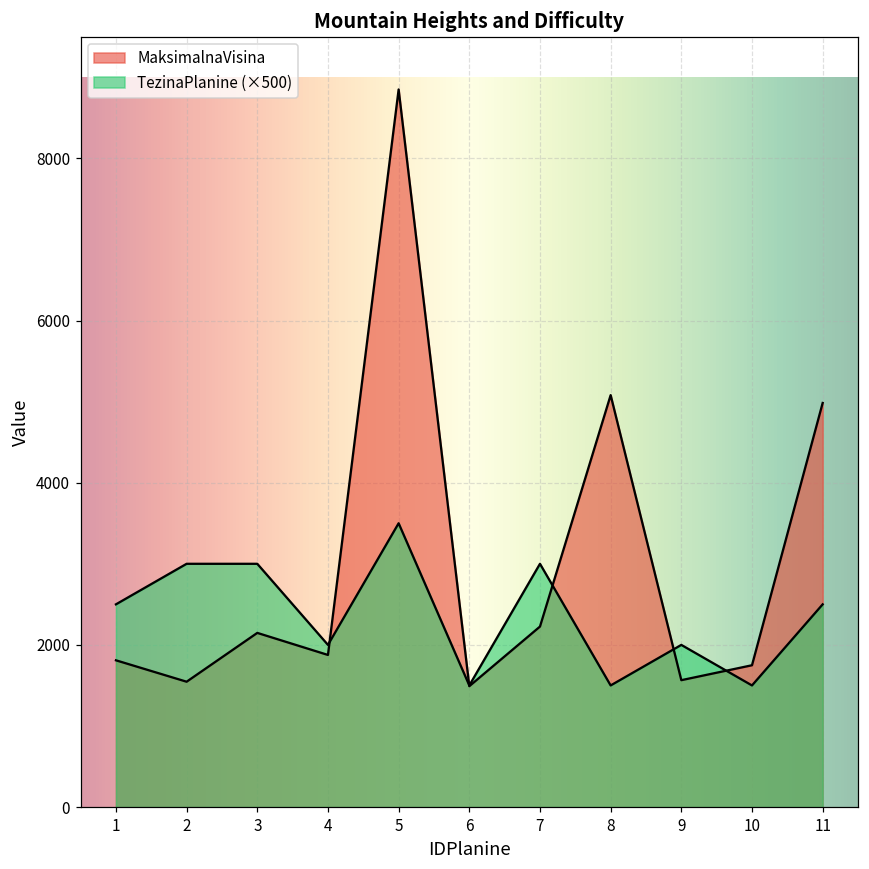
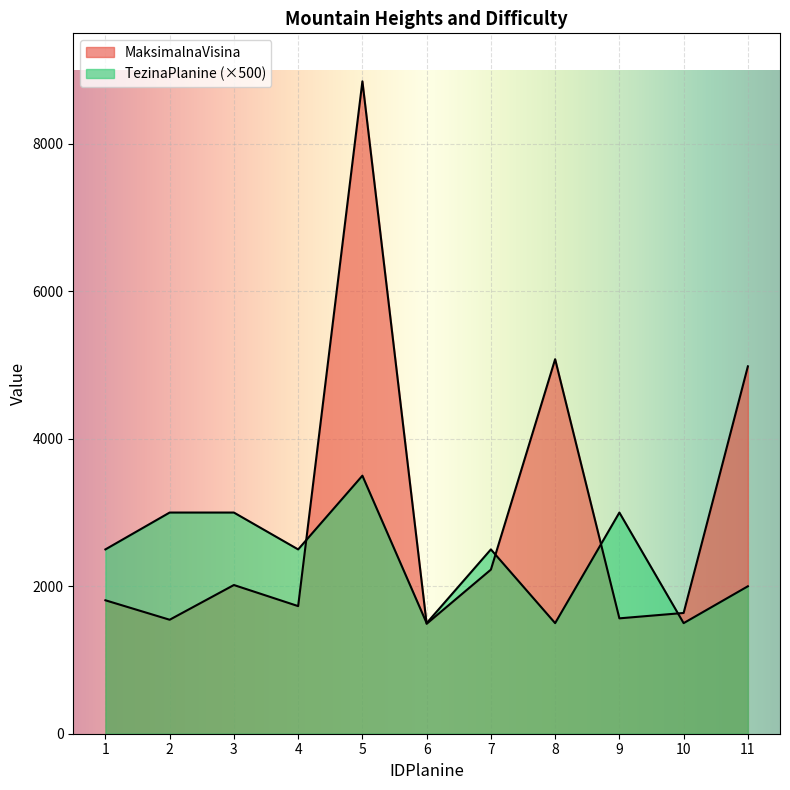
MaksimalnaVisina, 3: 2100 -> 2000
MaksimalnaVisina, 4: 1900 -> 1700
TezinaPlanine (×500), 4: 2000 -> 2500
TezinaPlanine (×500), 7: 3000 -> 2500
TezinaPlanine (×500), 9: 2000 -> 3000
MaksimalnaVisina, 10: 1700 -> 1600
TezinaPlanine (×500), 11: 2500 -> 2000
